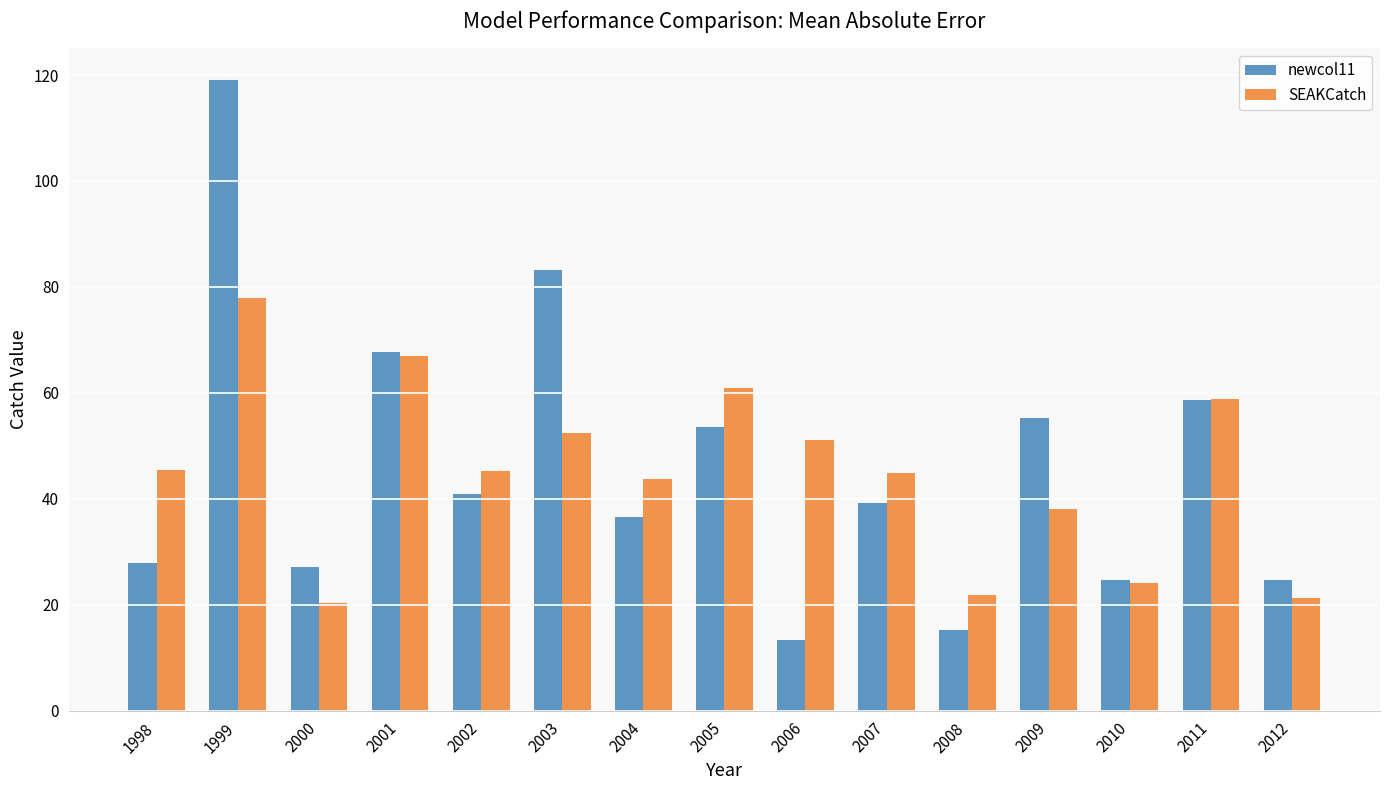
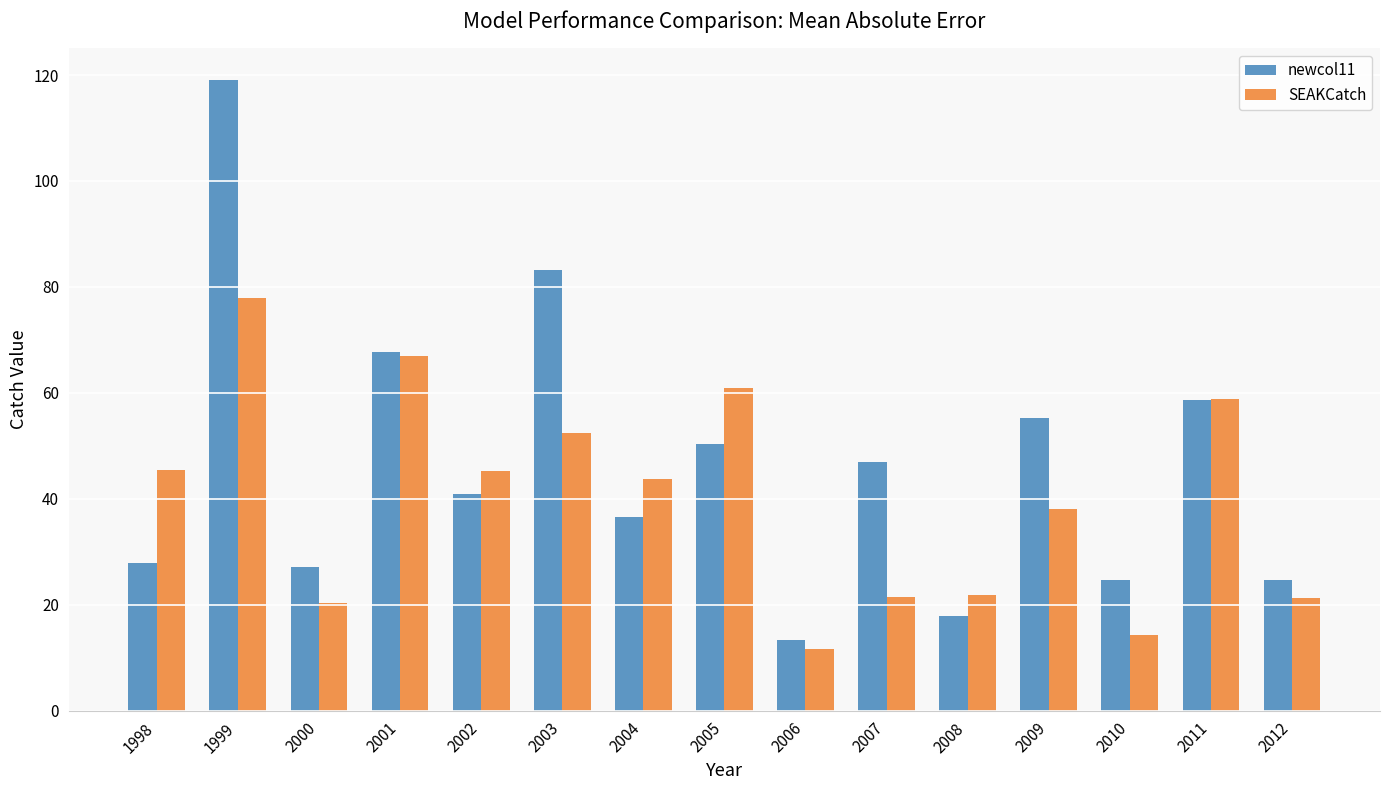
newcol11, 2005: 54 -> 50
SEAKCatch, 2006: 51 -> 12
newcol11, 2007: 39 -> 47
SEAKCatch, 2007: 45 -> 21
newcol11, 2008: 15 -> 18
SEAKCatch, 2010: 24 -> 14
